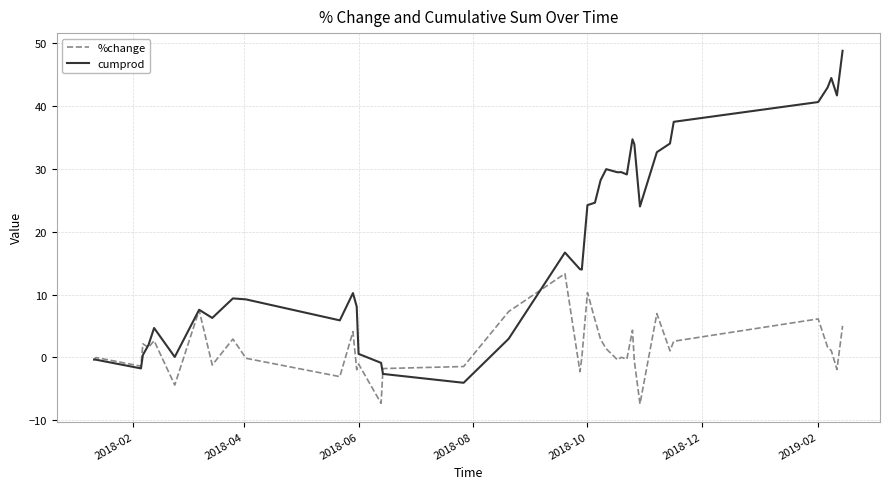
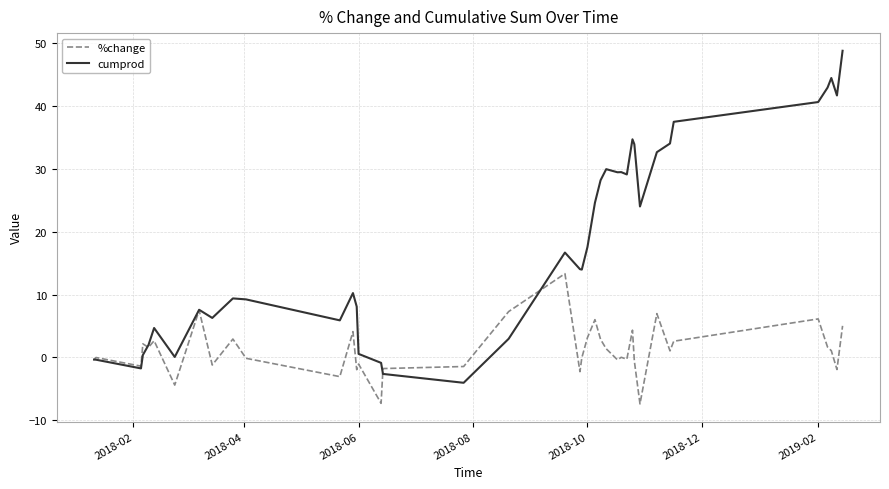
%change, 2018-10: 10 -> 3
cumprod, 2018-10: 24 -> 18
